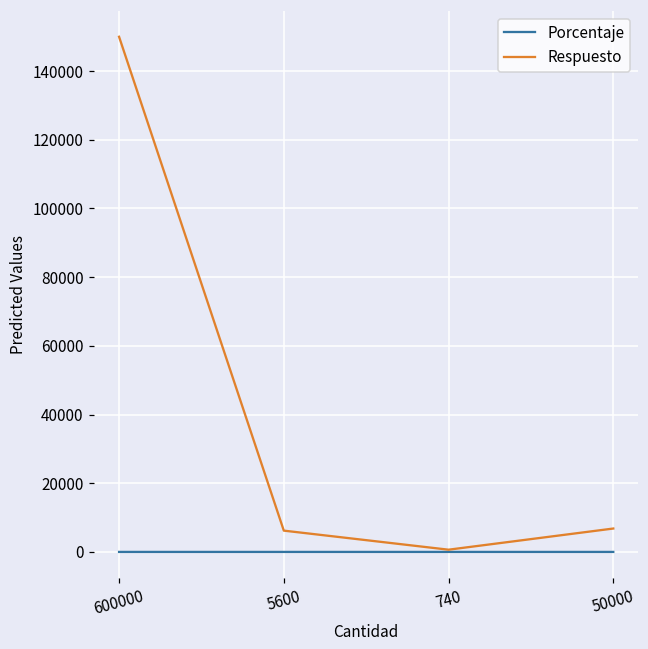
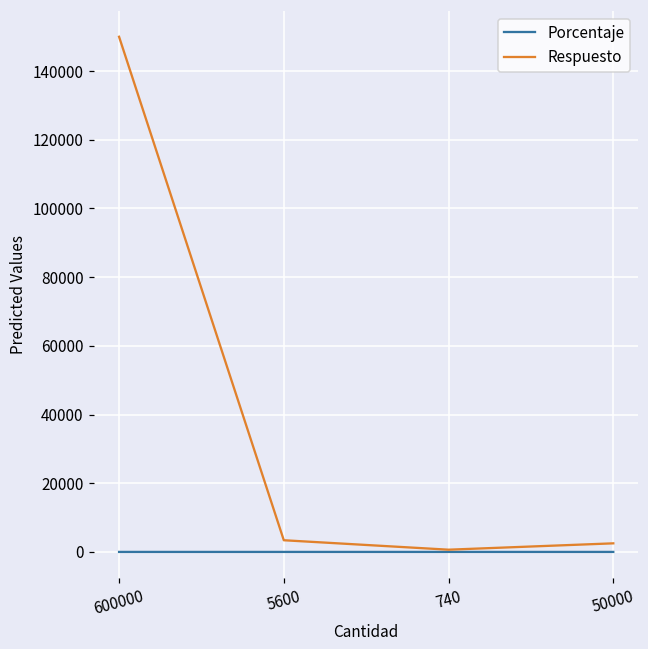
Respuesto, 5600: 6000 -> 3000
Respuesto, 50000: 7000 -> 3000
